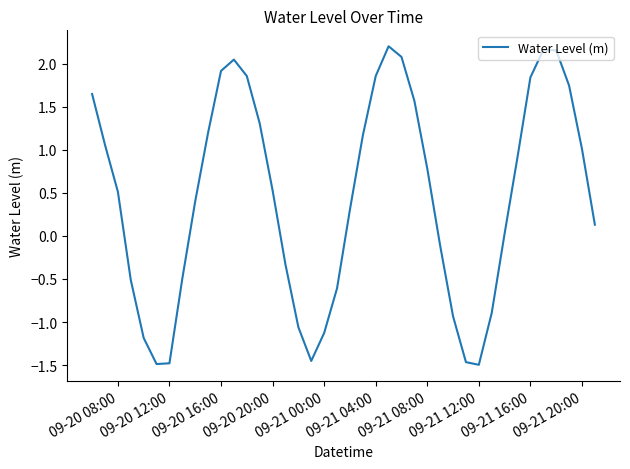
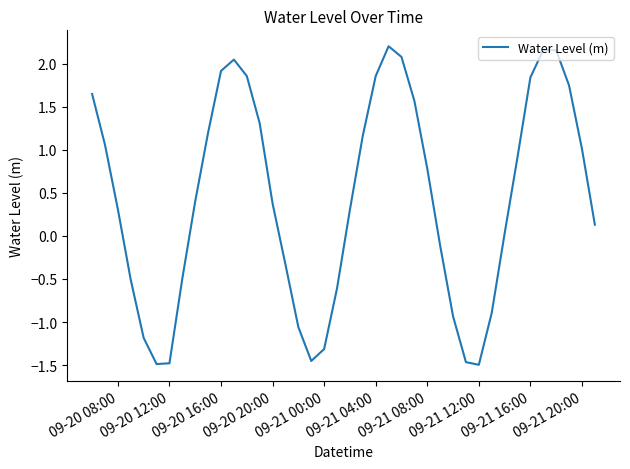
09-20 08:00: 0.5 -> 0.3
09-20 20:00: 0.5 -> 0.4
09-21 00:00: -1.1 -> -1.3
